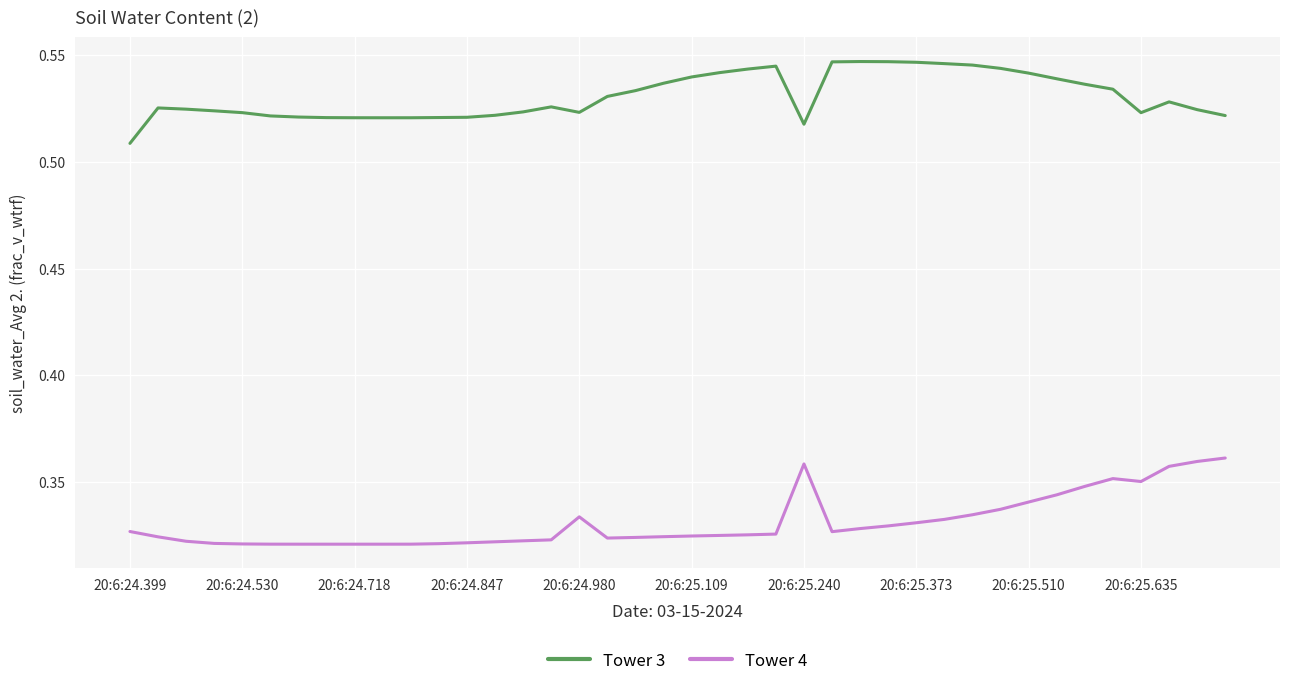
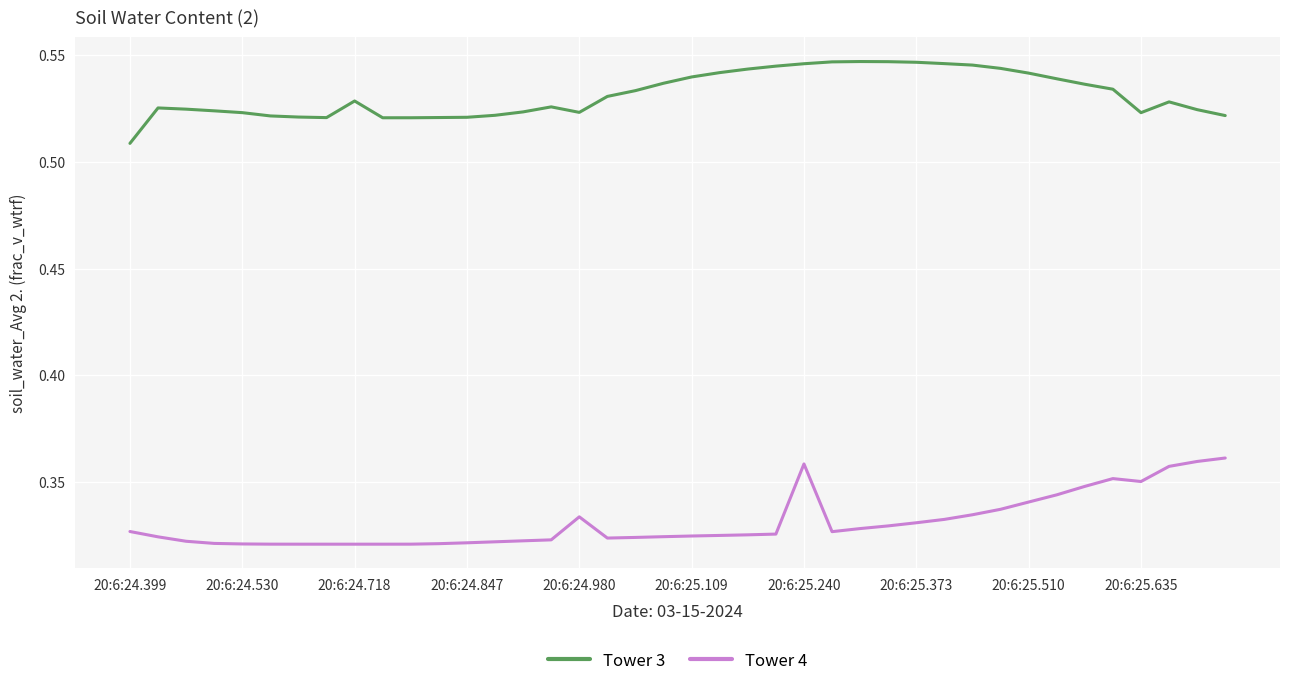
Tower 3, 20:6:24.718: 0.521 -> 0.529
Tower 3, 20:6:25.240: 0.518 -> 0.546
